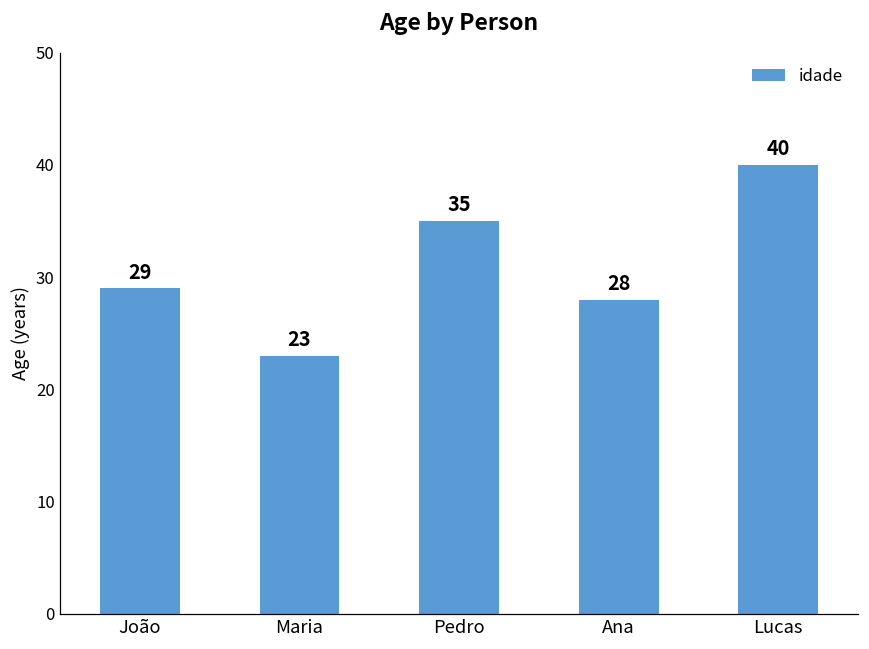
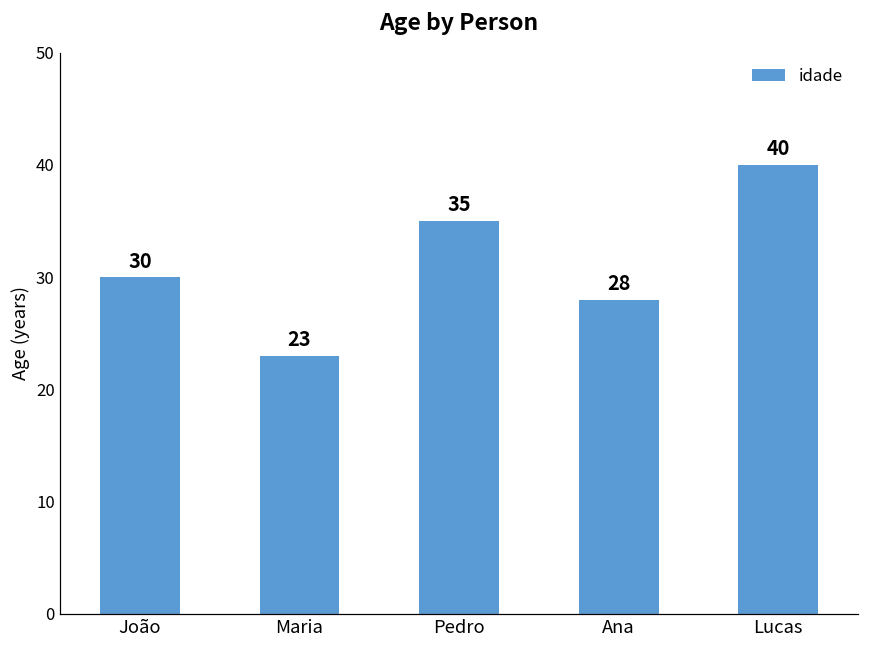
João: 29 -> 30
